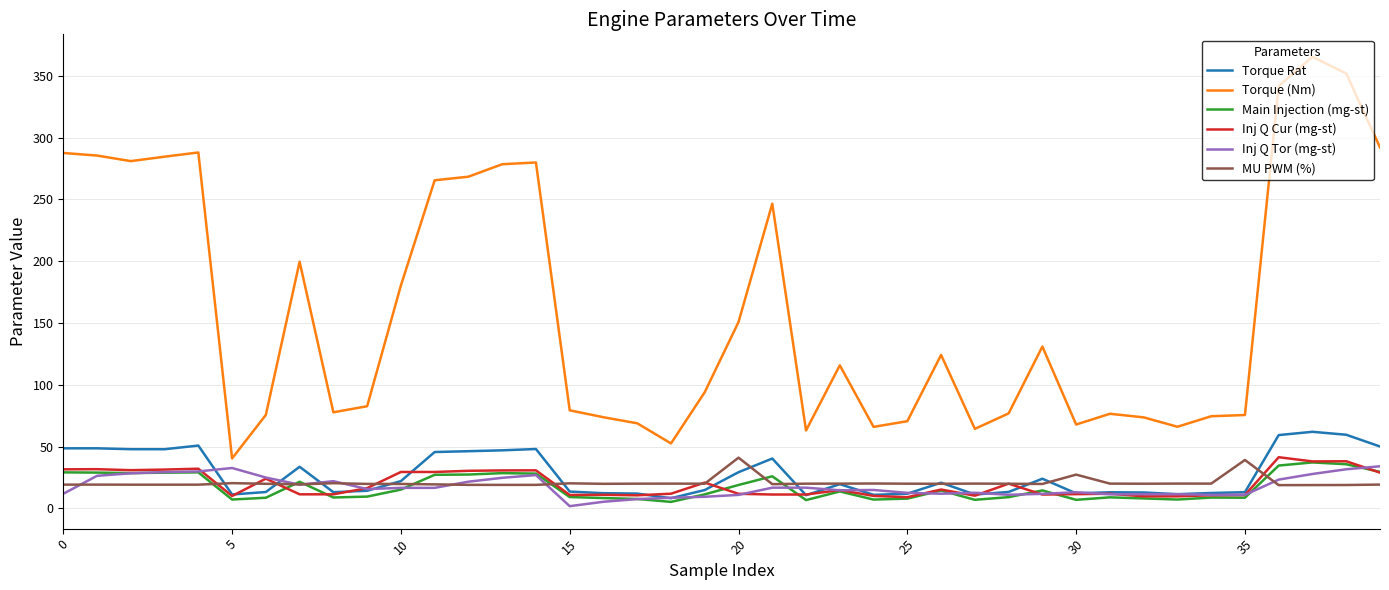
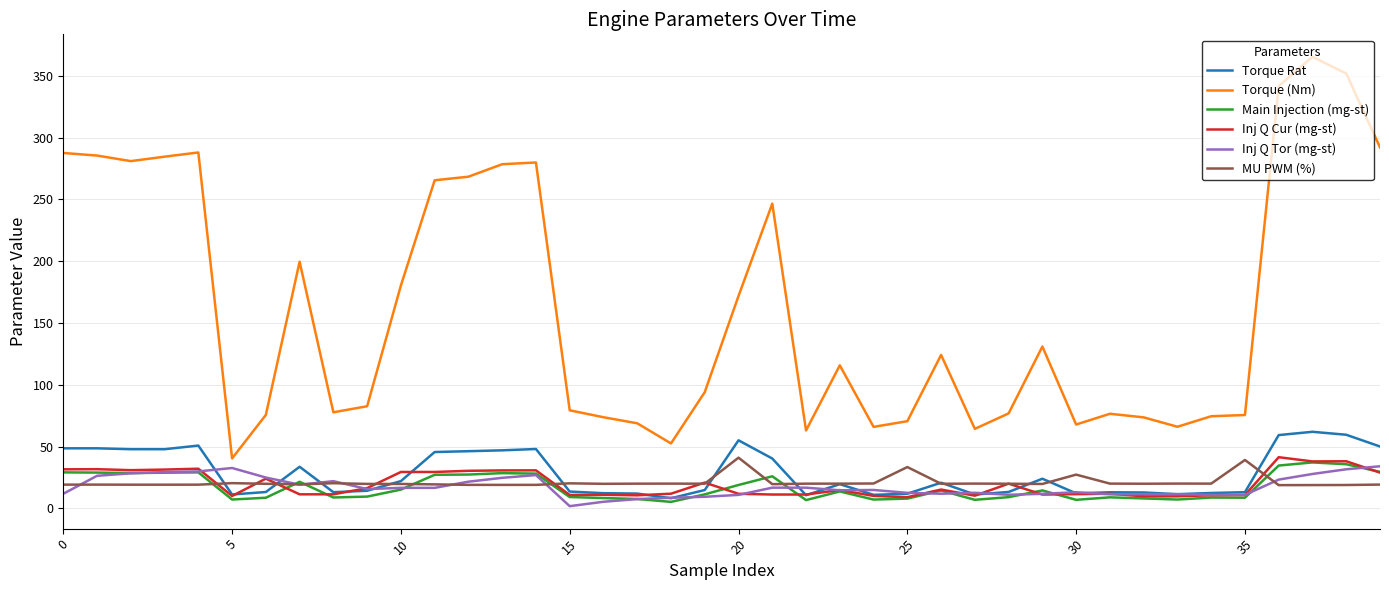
Torque Rat, 20: 29 -> 55
Torque (Nm), 20: 151 -> 172
MU PWM (%), 25: 20 -> 33
